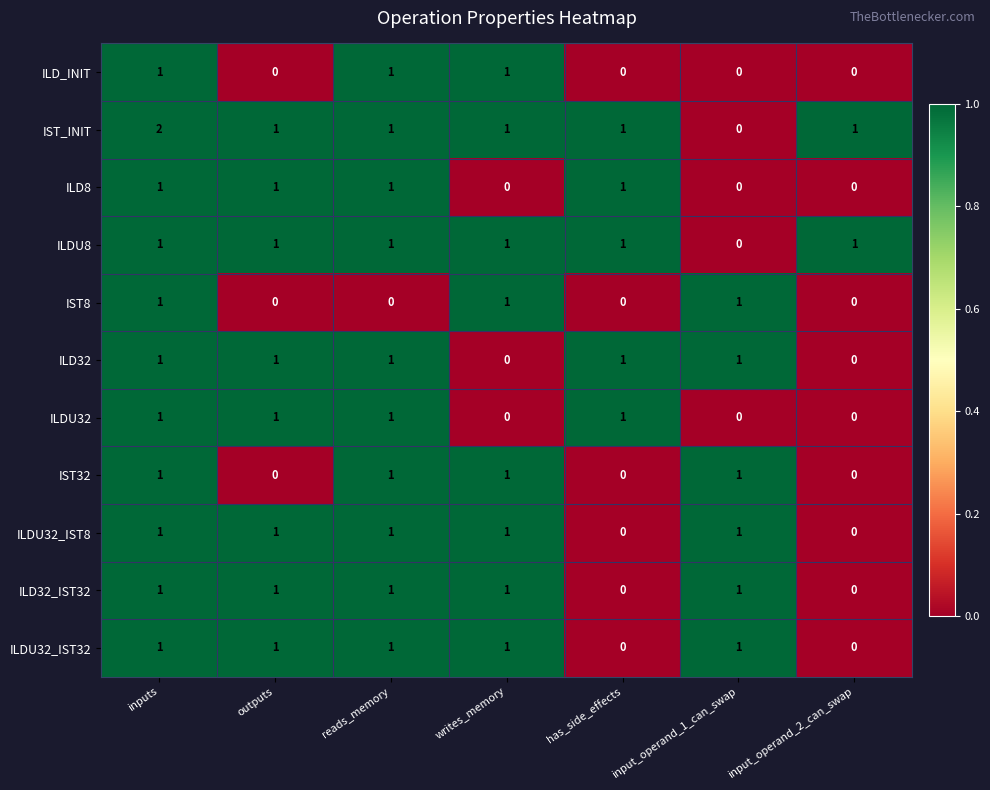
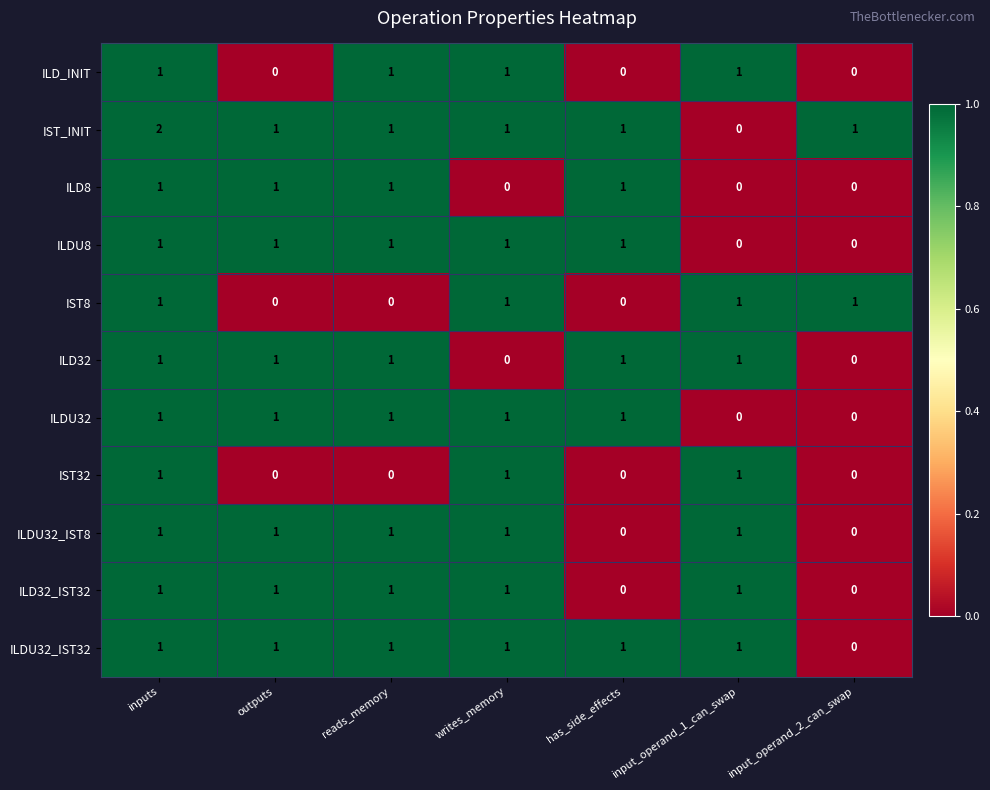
ILD_INIT, input_operand_1_can_swap: 0 -> 1
ILDU8, input_operand_2_can_swap: 1 -> 0
IST8, input_operand_2_can_swap: 0 -> 1
ILDU32, writes_memory: 0 -> 1
IST32, reads_memory: 1 -> 0
ILDU32_IST32, has_side_effects: 0 -> 1
